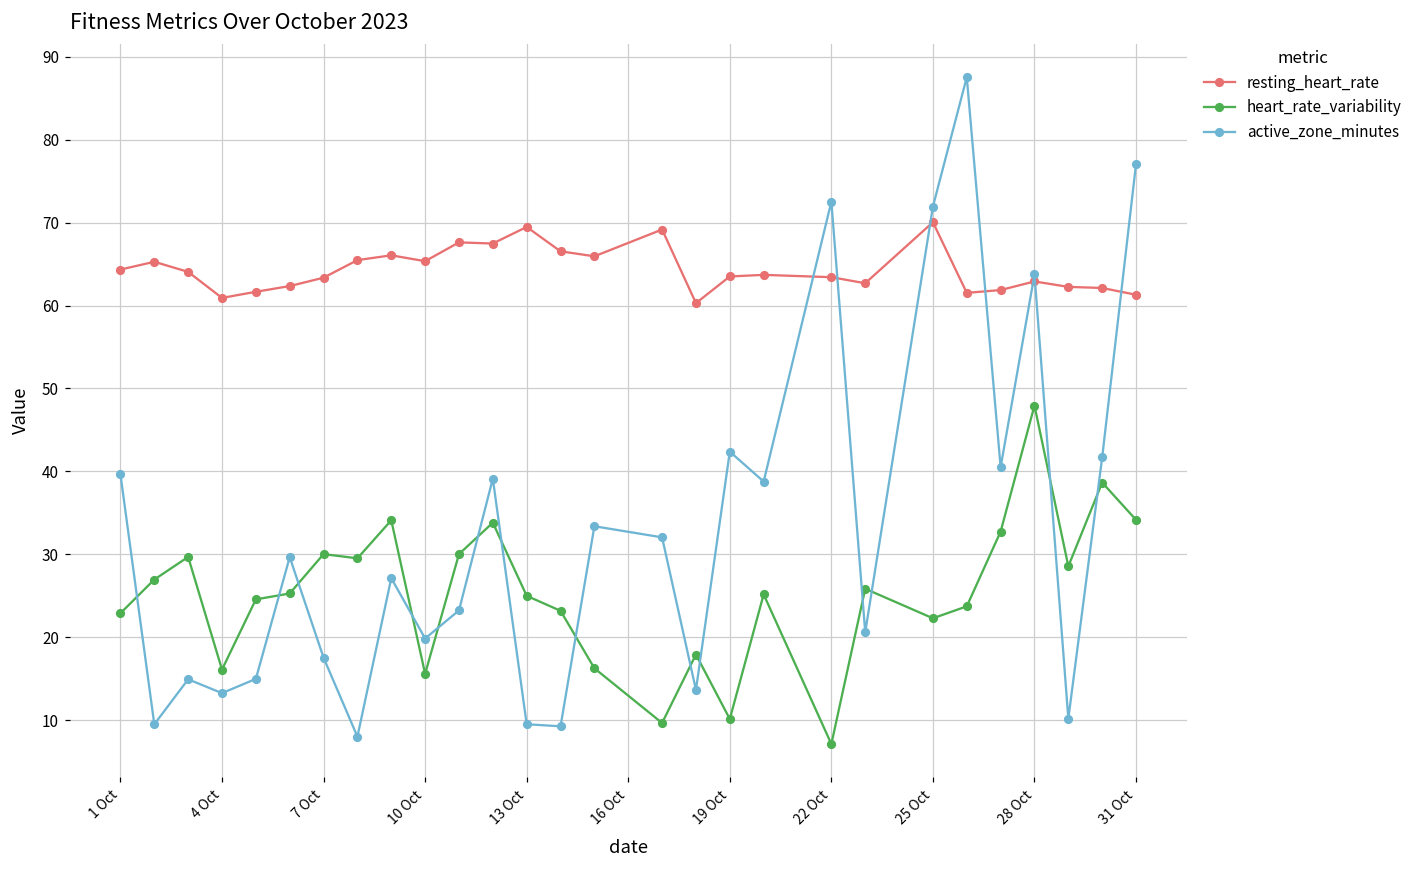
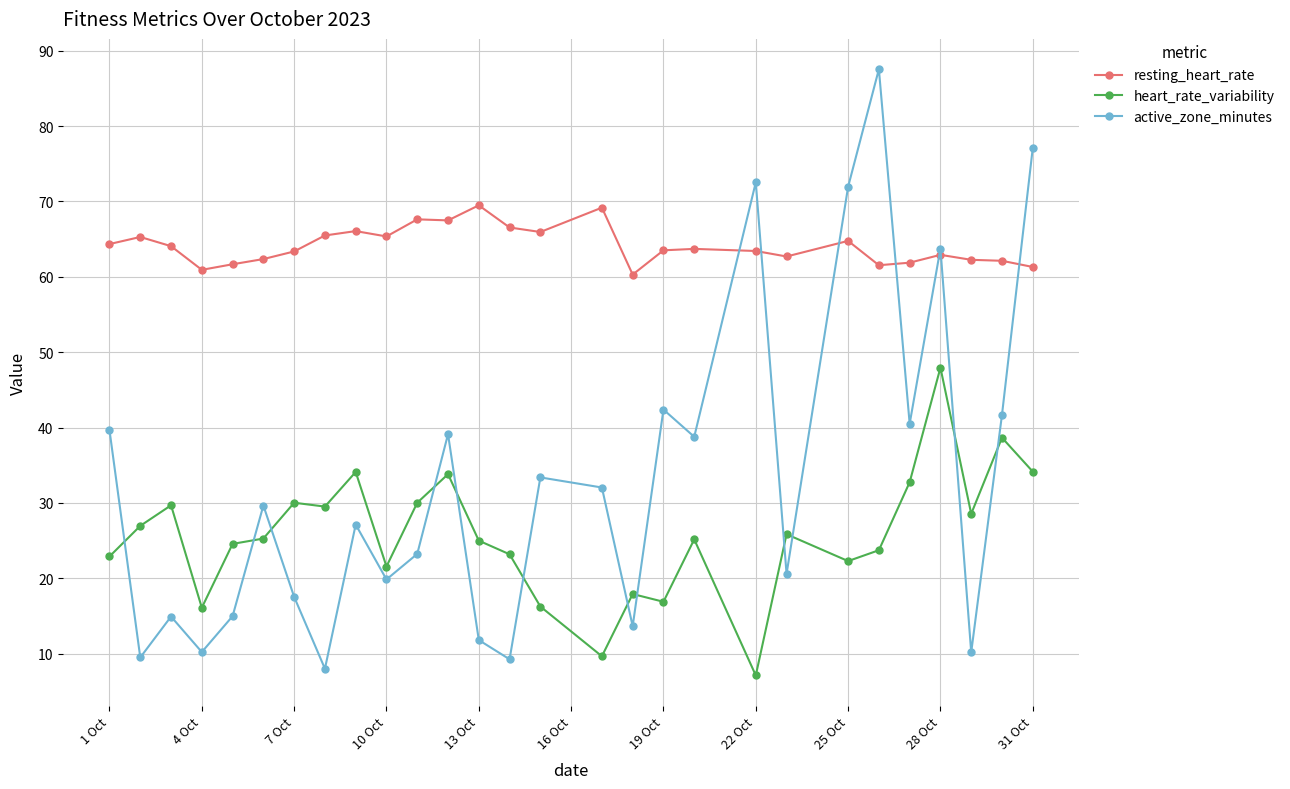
active_zone_minutes, 4 Oct: 13 -> 10
heart_rate_variability, 10 Oct: 16 -> 22
active_zone_minutes, 13 Oct: 10 -> 12
heart_rate_variability, 19 Oct: 10 -> 17
resting_heart_rate, 25 Oct: 70 -> 65
